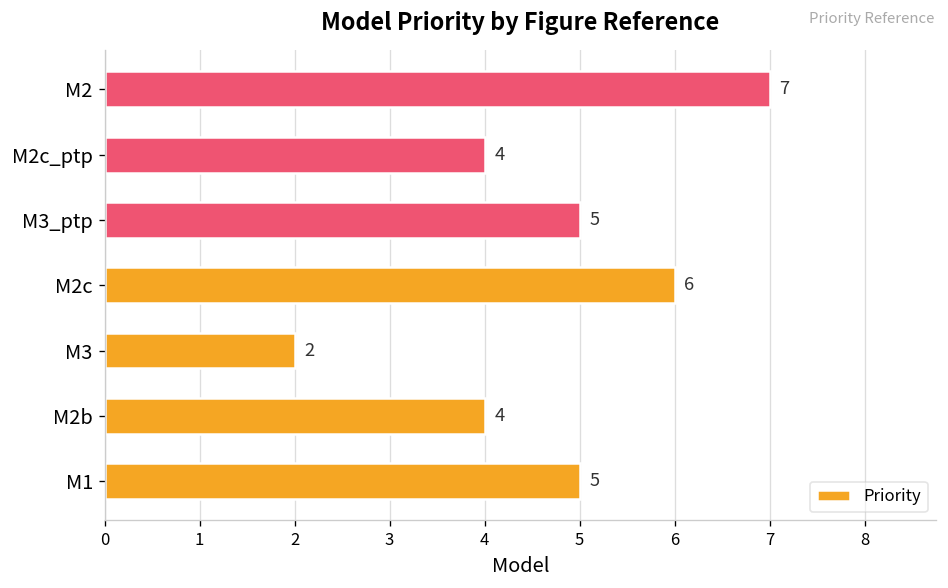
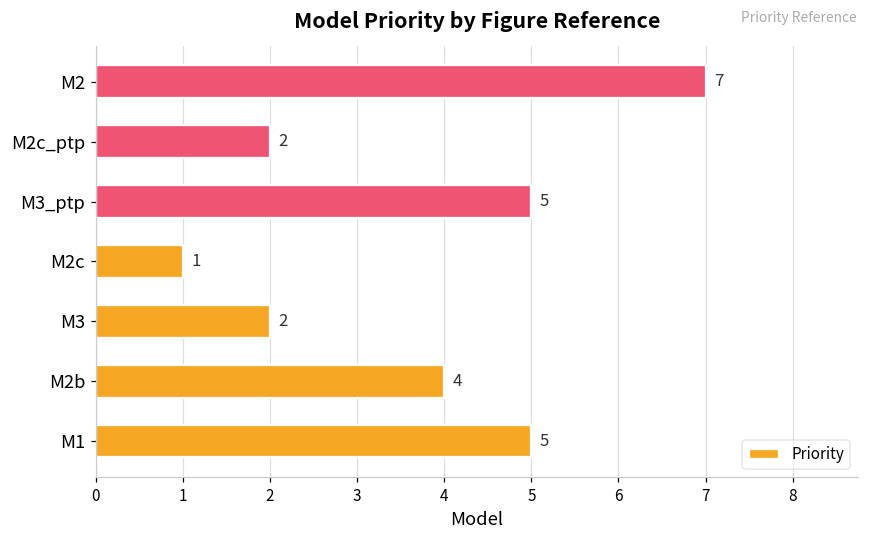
M2c_ptp: 4 -> 2
M2c: 6 -> 1
